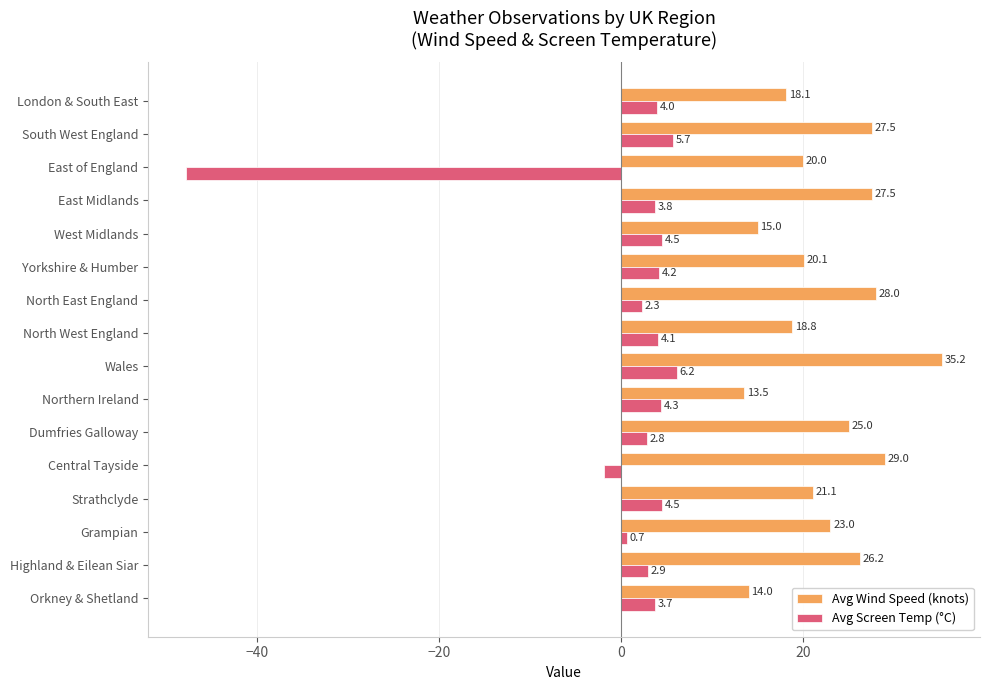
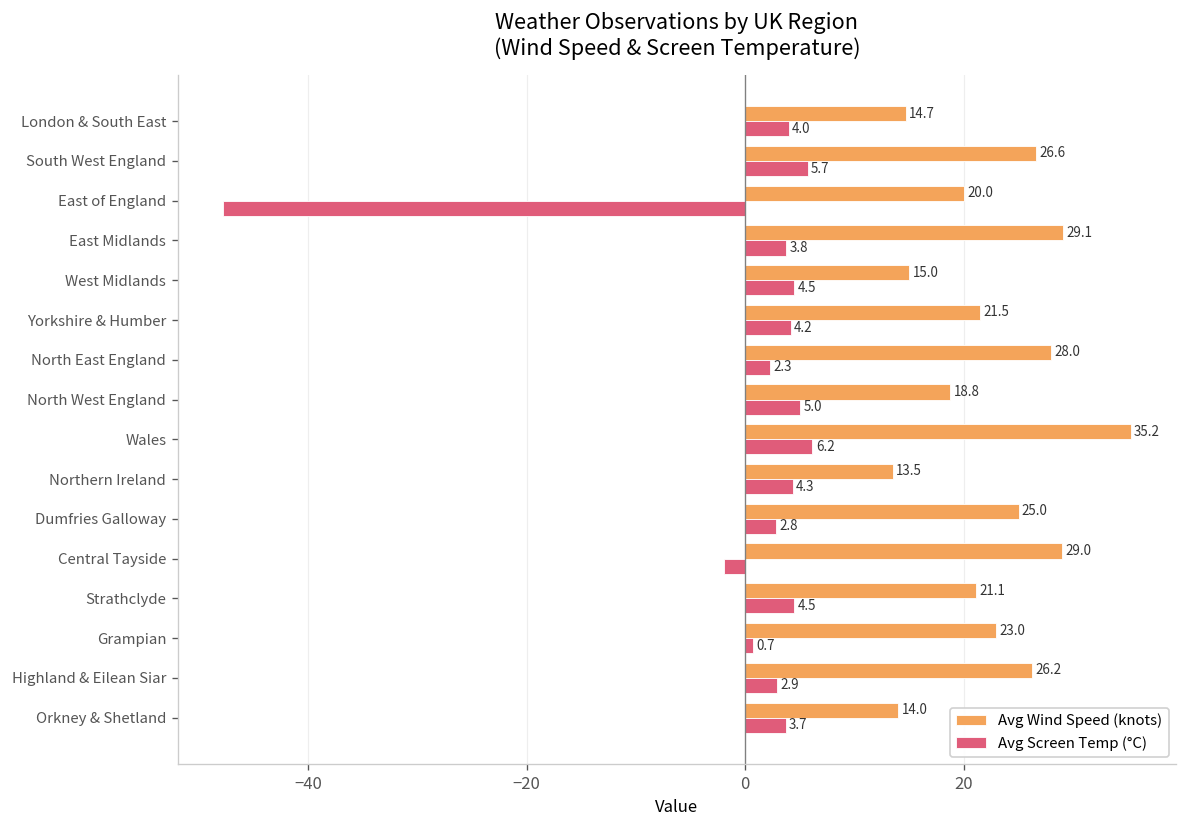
Avg Wind Speed (knots), London & South East: 18.1 -> 14.7
Avg Wind Speed (knots), South West England: 27.5 -> 26.6
Avg Wind Speed (knots), East Midlands: 27.5 -> 29.1
Avg Wind Speed (knots), Yorkshire & Humber: 20.1 -> 21.5
Avg Screen Temp (°C), North West England: 4.1 -> 5.0
